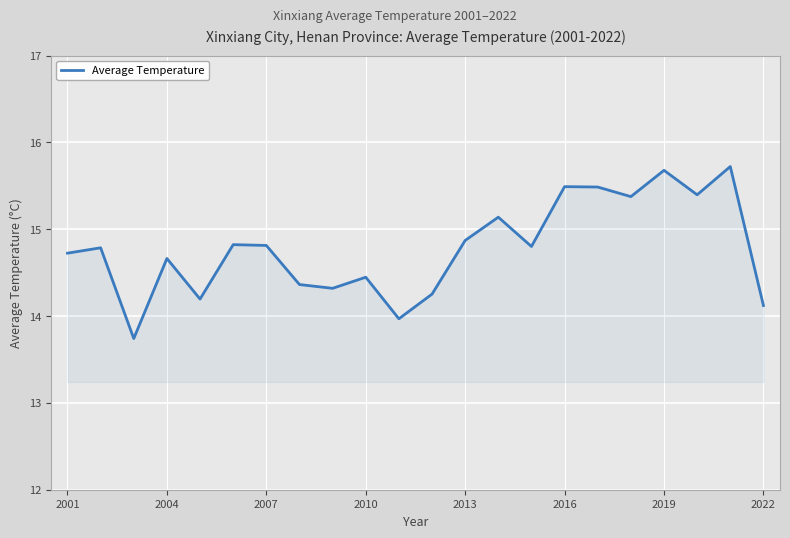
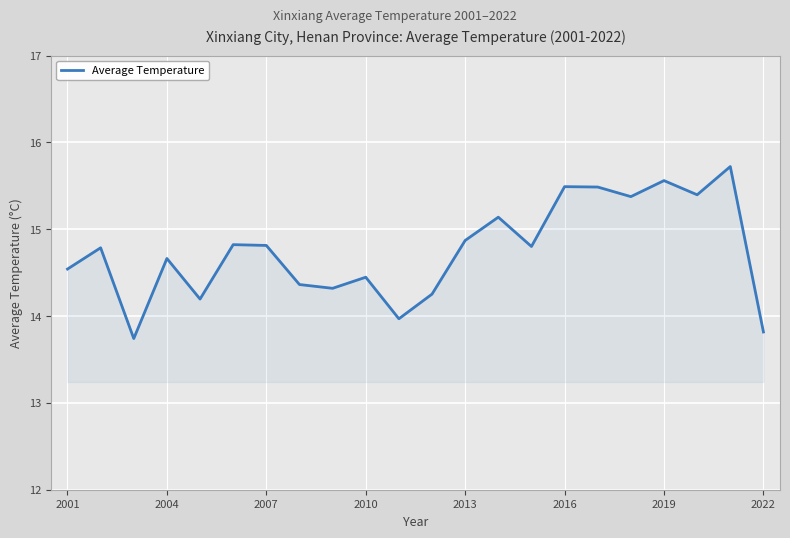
2001: 14.7 -> 14.5
2019: 15.7 -> 15.6
2022: 14.1 -> 13.8
